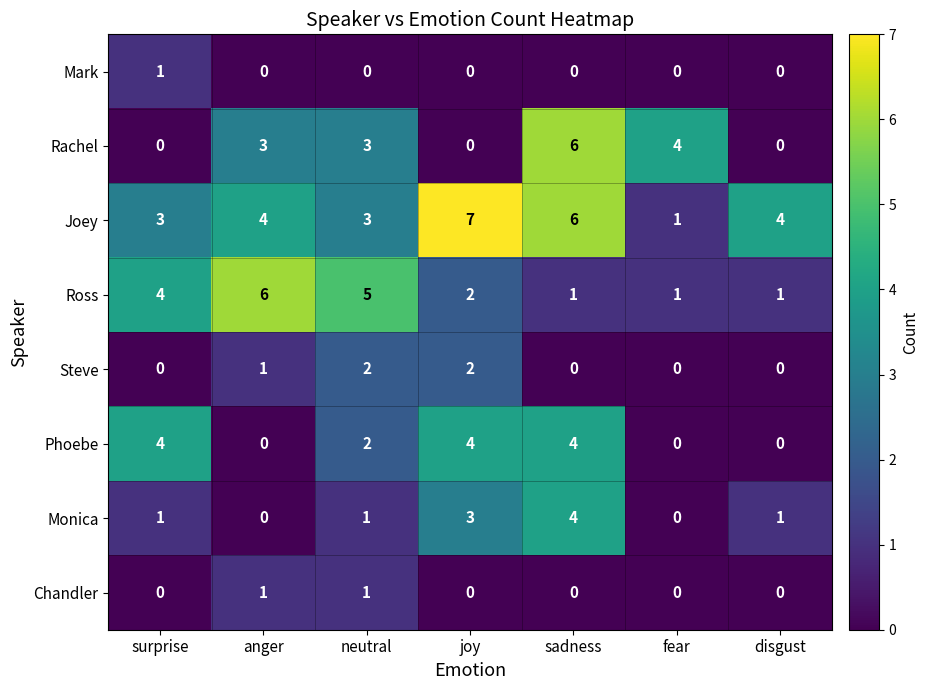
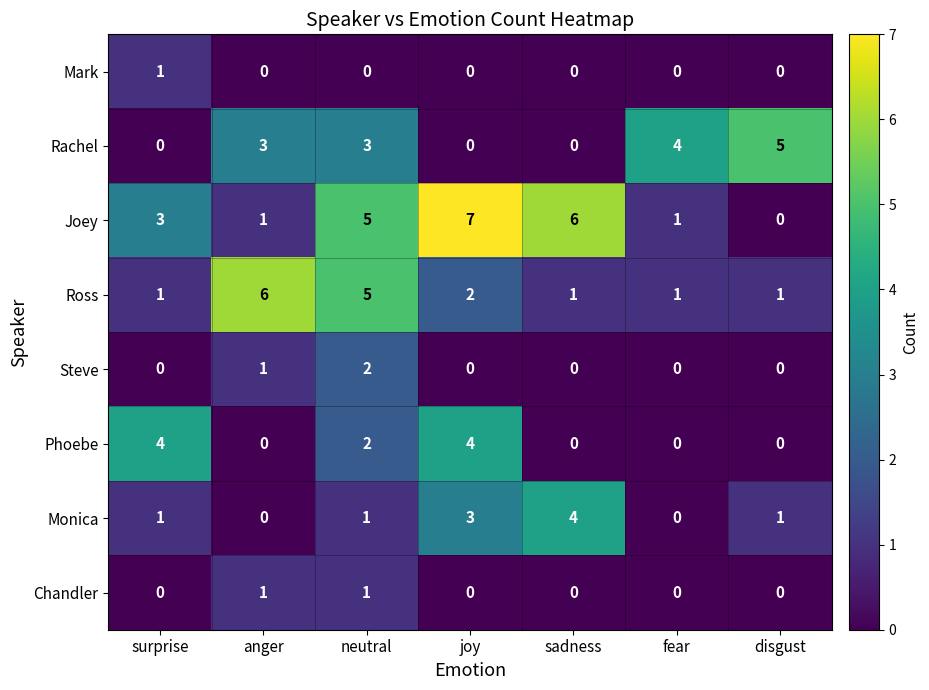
Rachel, sadness: 6 -> 0
Rachel, disgust: 0 -> 5
Joey, anger: 4 -> 1
Joey, neutral: 3 -> 5
Joey, disgust: 4 -> 0
Ross, surprise: 4 -> 1
Steve, joy: 2 -> 0
Phoebe, sadness: 4 -> 0
